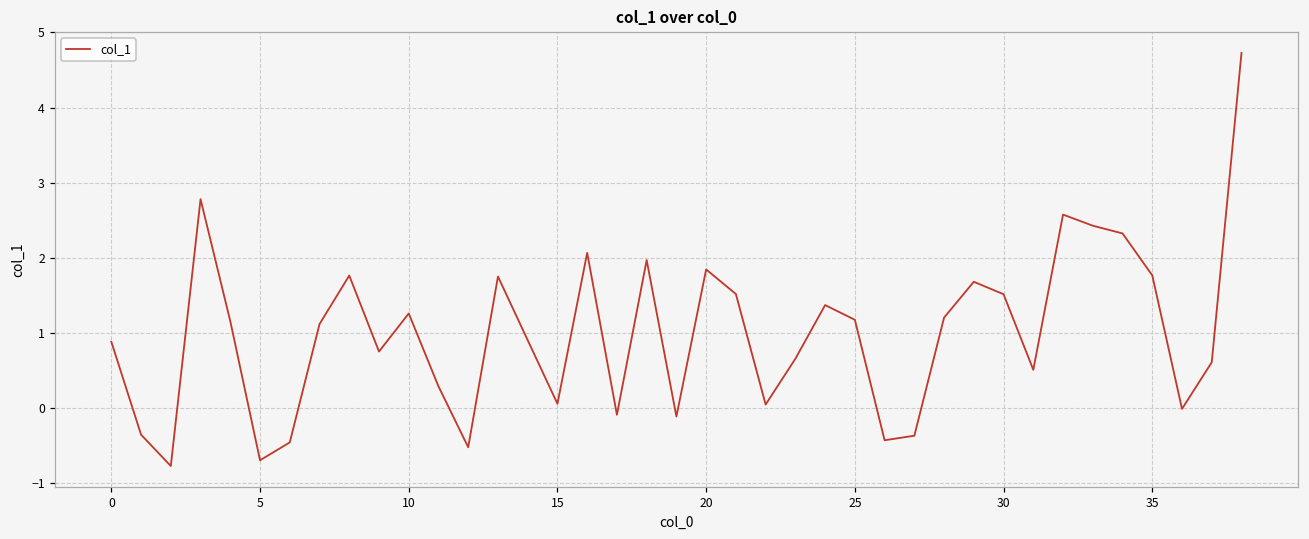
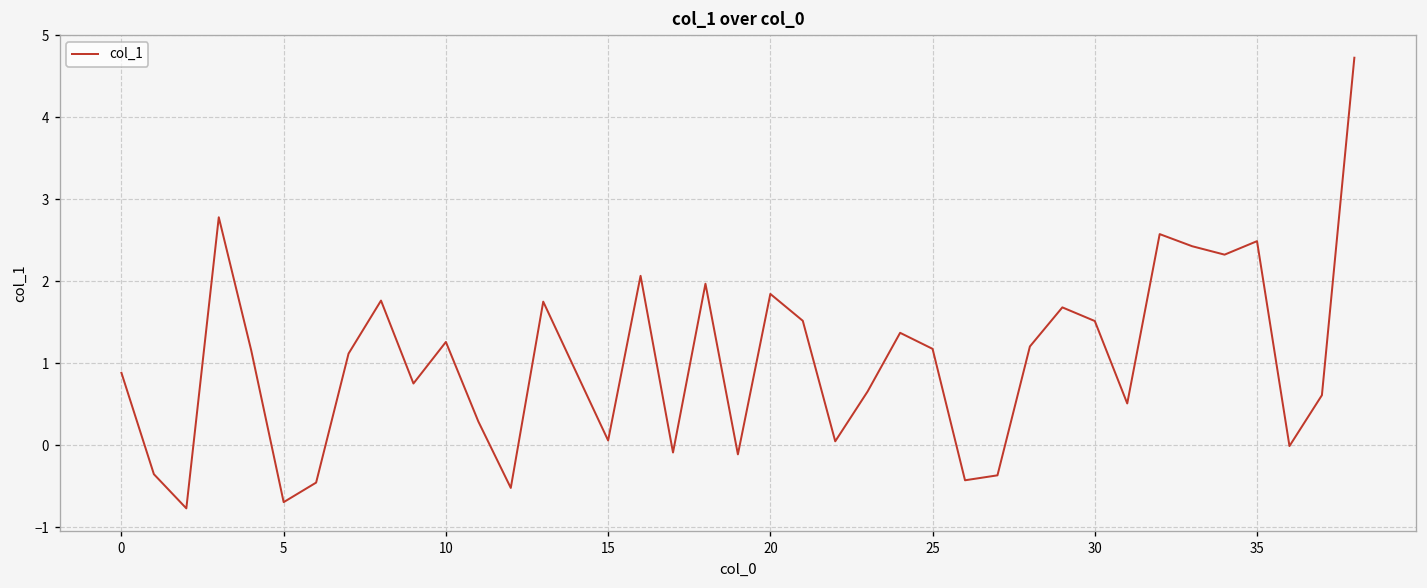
35: 1.8 -> 2.5
